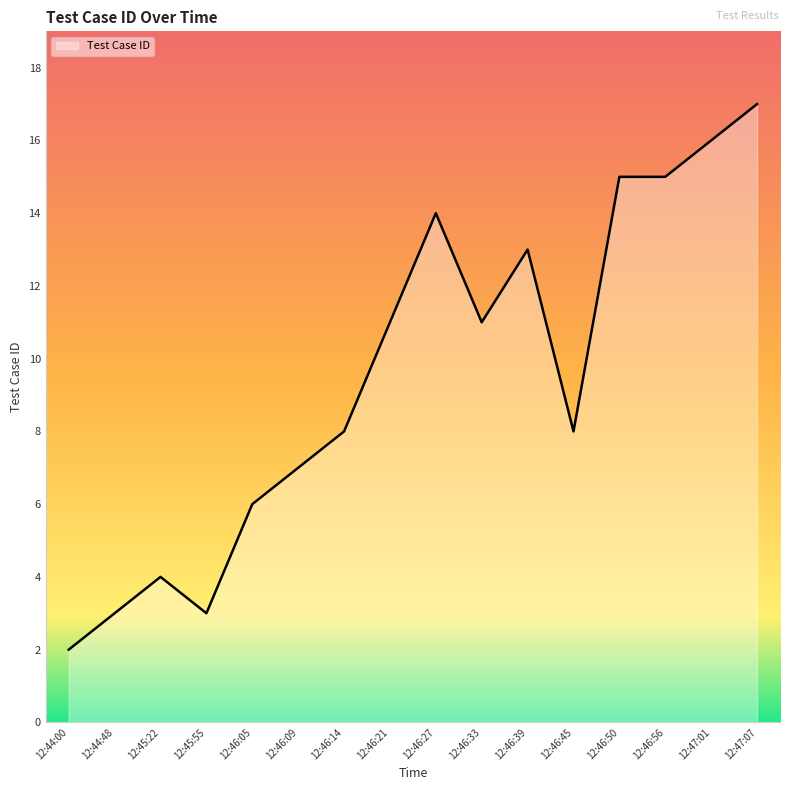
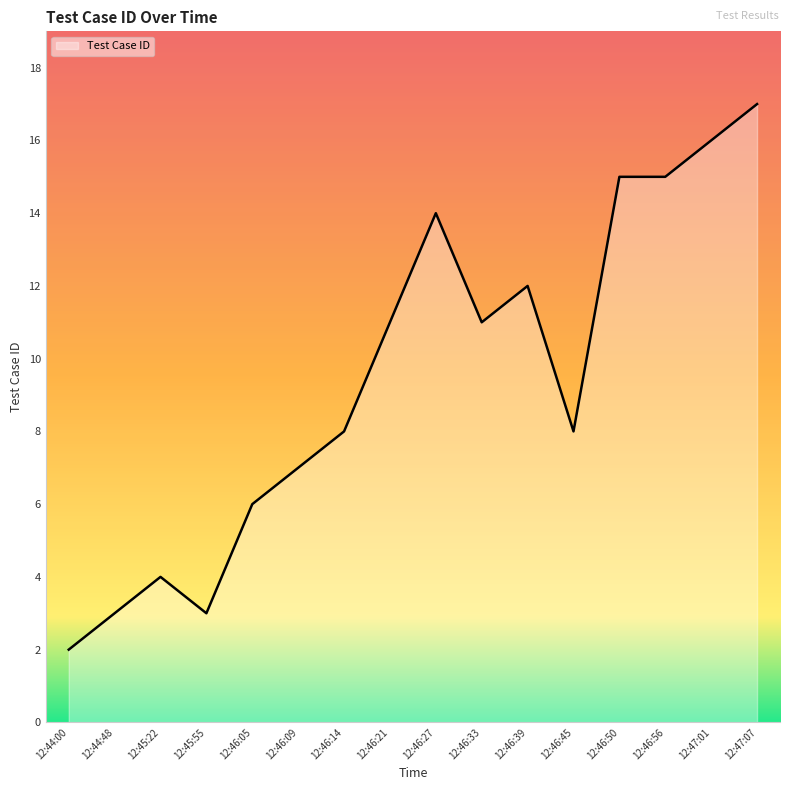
12:46:39: 13 -> 12
